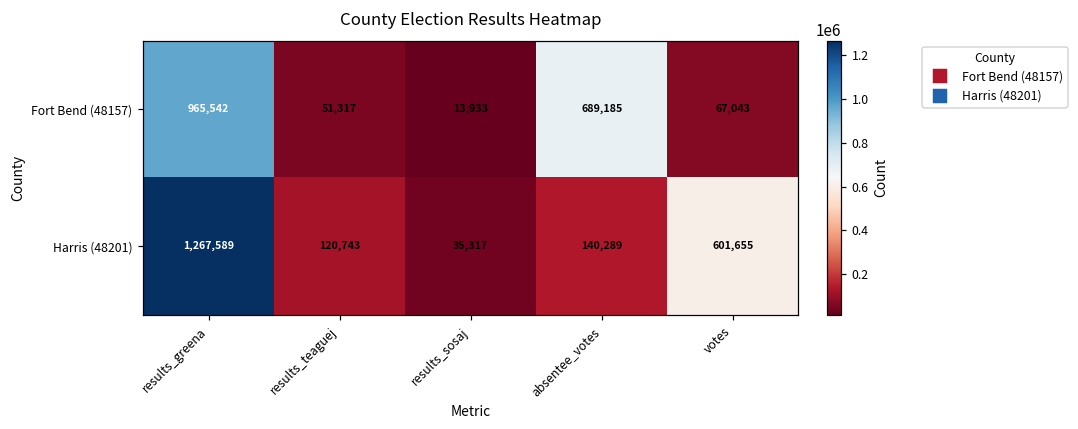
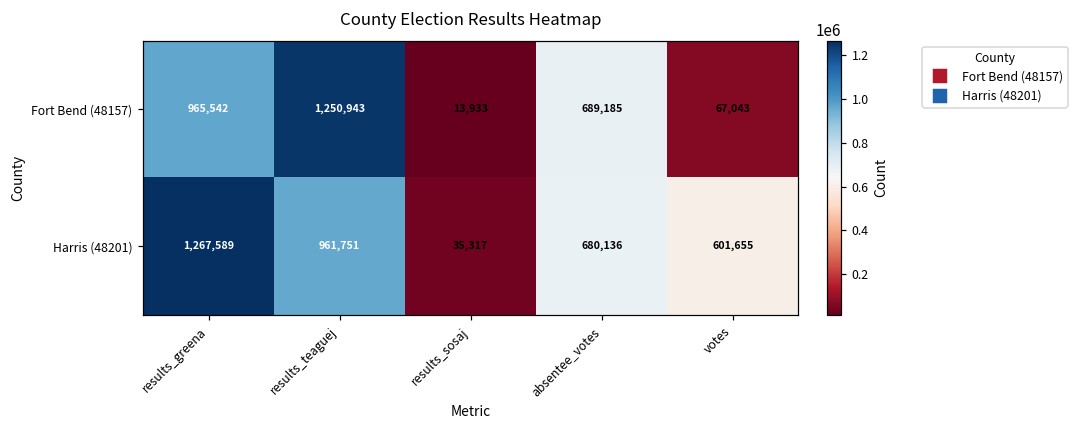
Fort Bend (48157), results_teaguej: 51,317 -> 1,250,943
Harris (48201), results_teaguej: 120,743 -> 961,751
Harris (48201), absentee_votes: 140,289 -> 680,136
